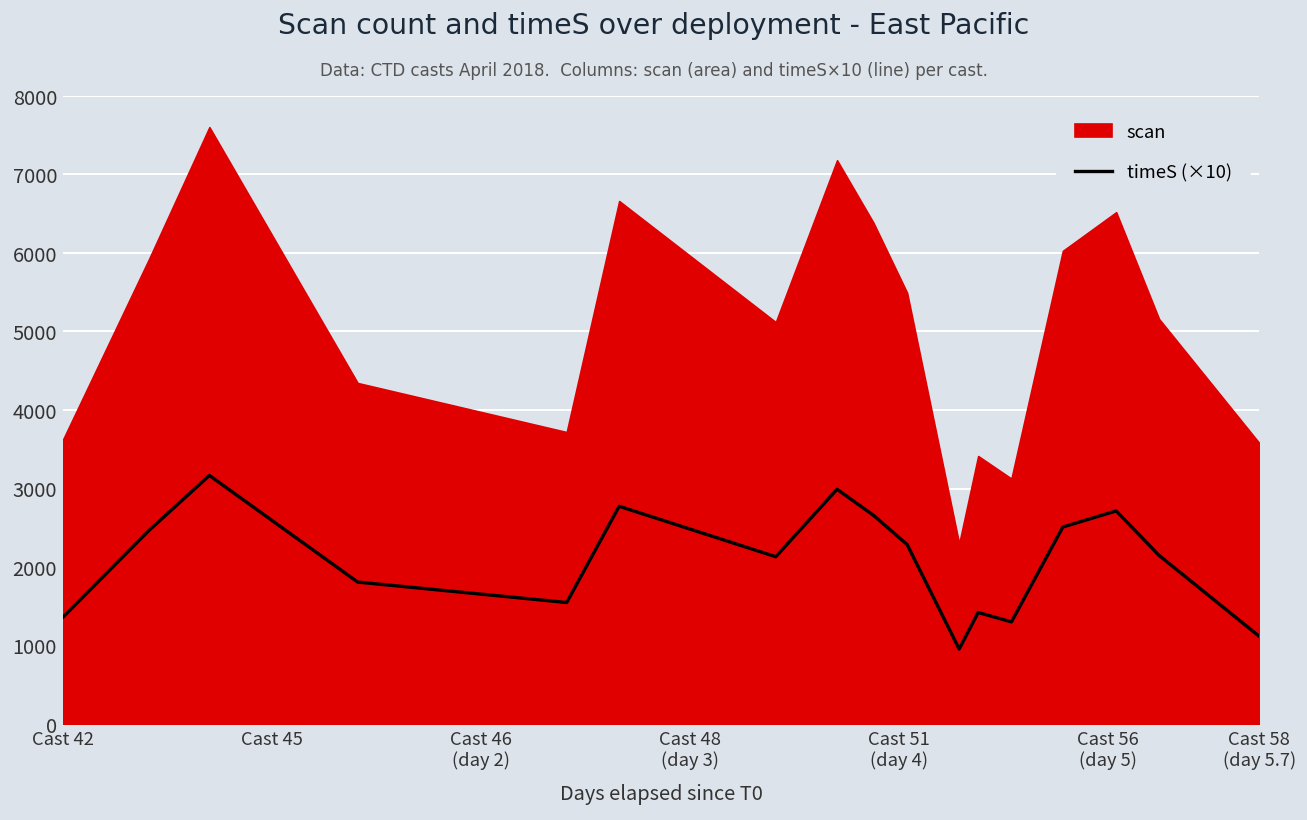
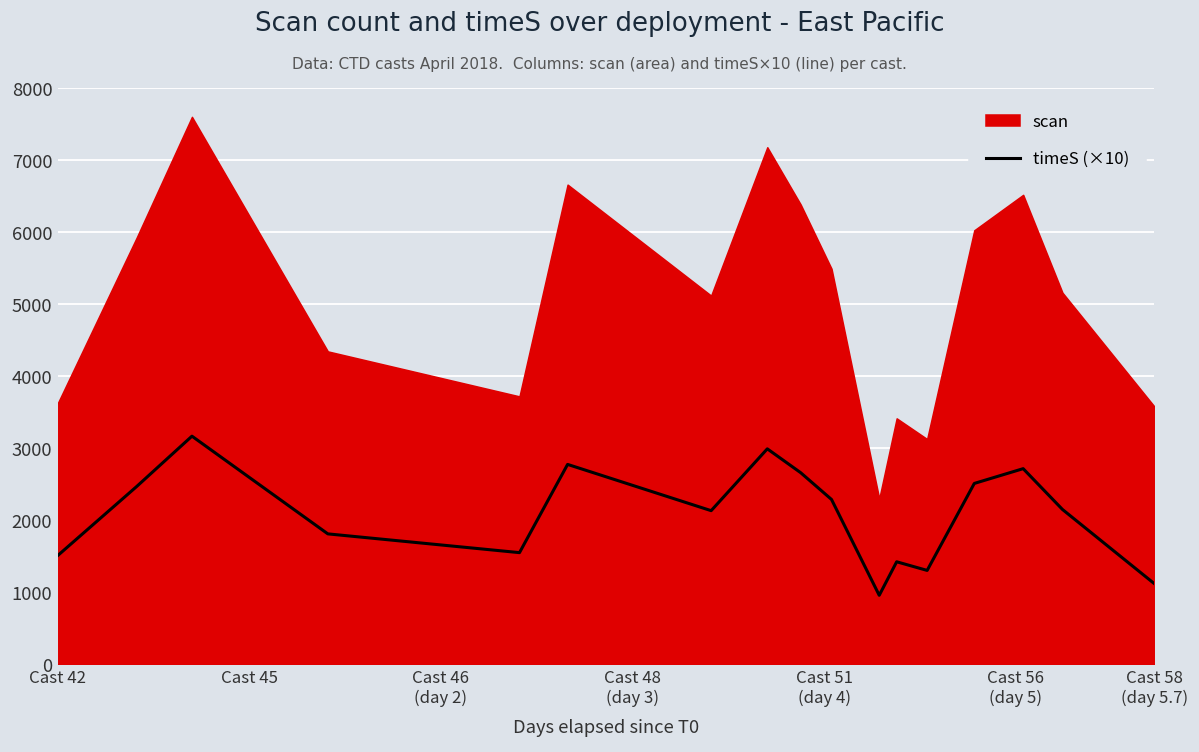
timeS (×10), Cast 42: 1400 -> 1500
